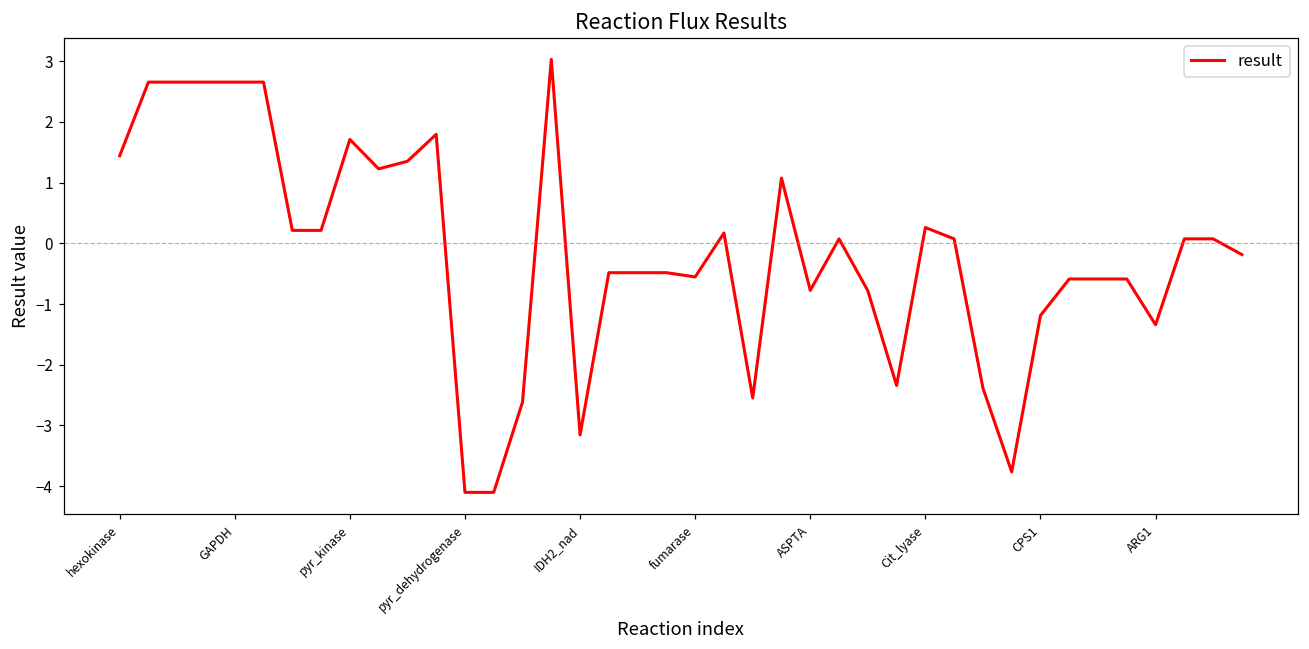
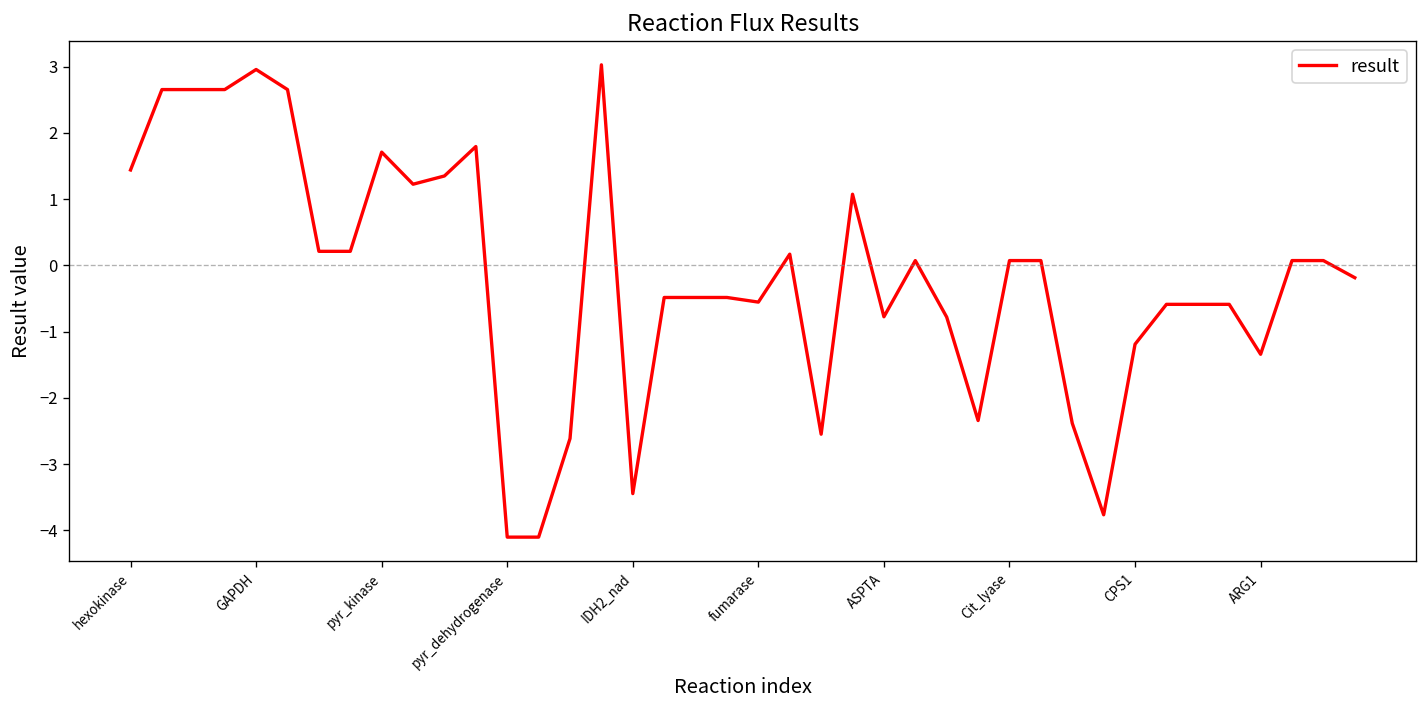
GAPDH: 2.7 -> 3.0
IDH2_nad: -3.2 -> -3.4
Cit_lyase: 0.3 -> 0.1
